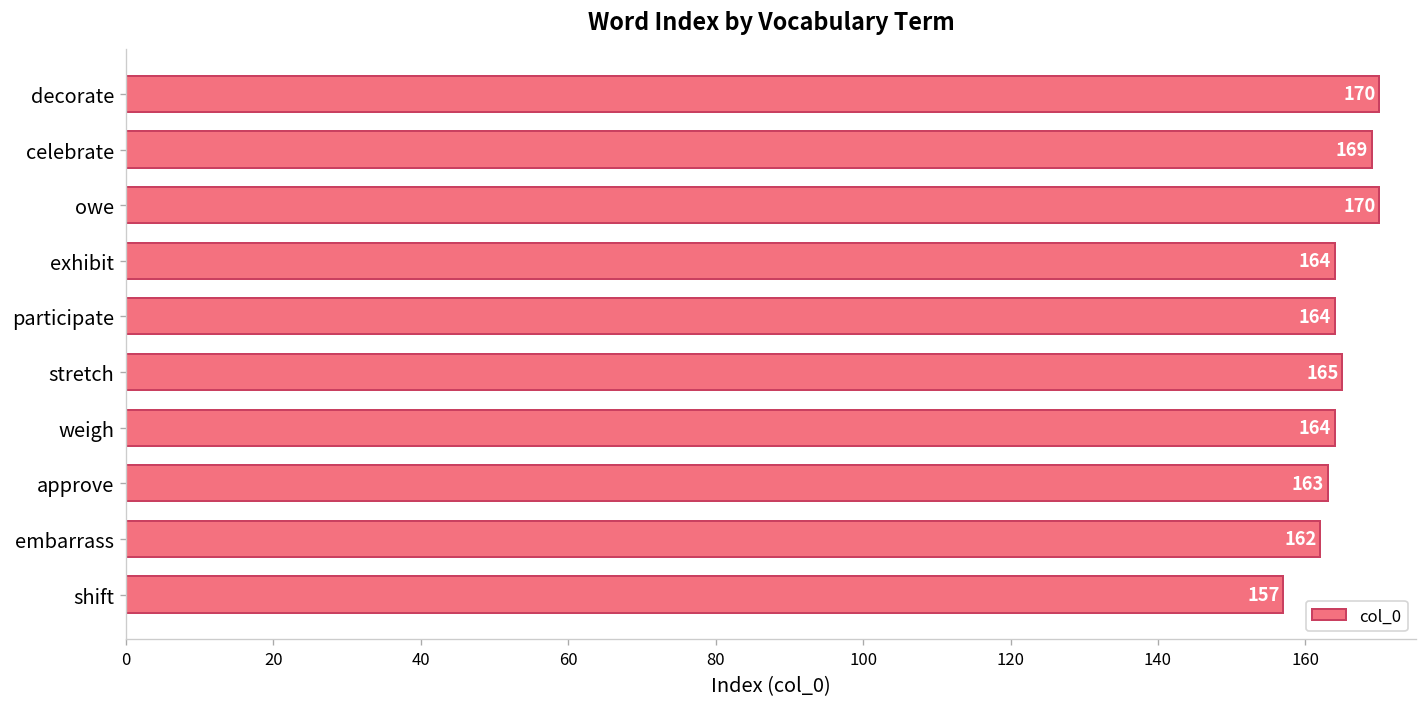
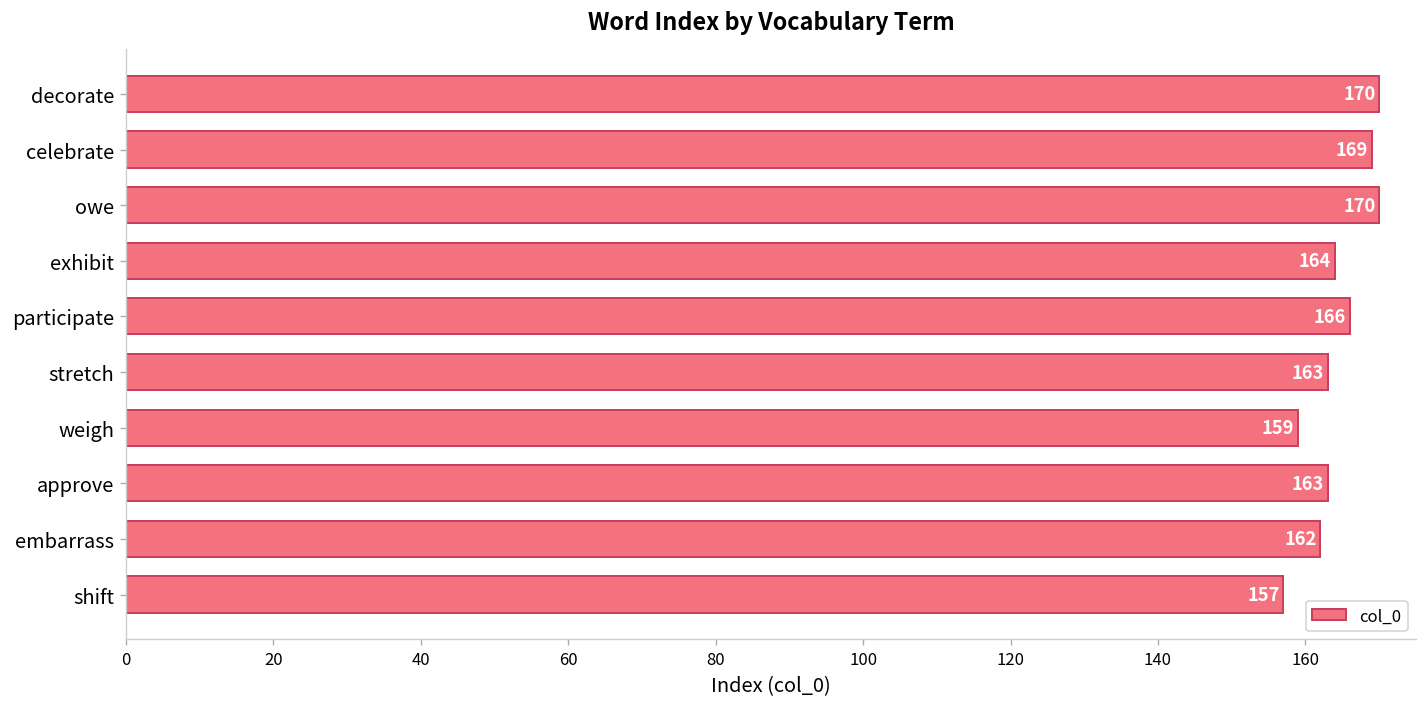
participate: 164 -> 166
stretch: 165 -> 163
weigh: 164 -> 159
